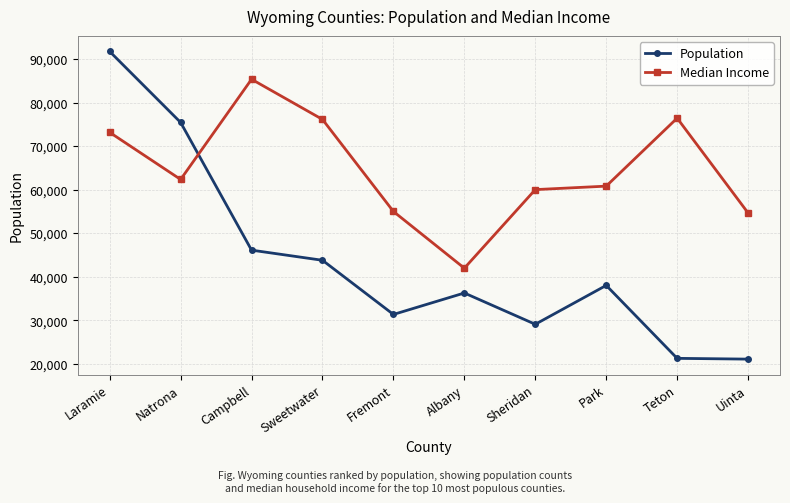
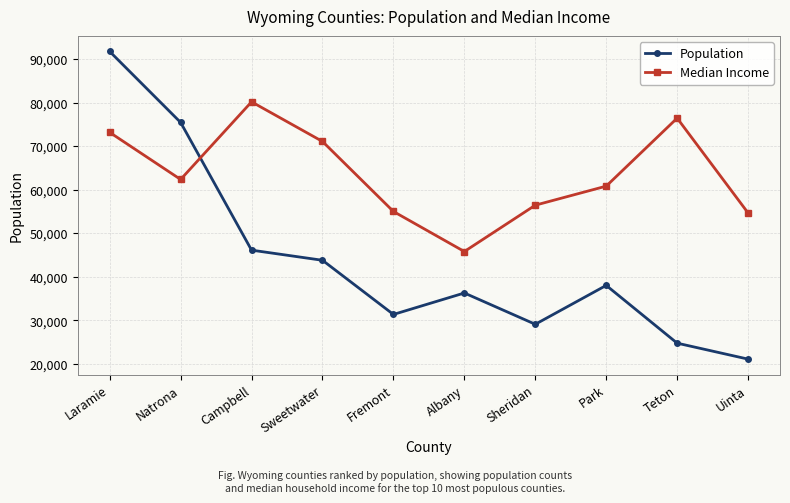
Median Income, Campbell: 85,000 -> 80,000
Median Income, Sweetwater: 76,000 -> 71,000
Median Income, Albany: 42,000 -> 46,000
Median Income, Sheridan: 60,000 -> 56,000
Population, Teton: 21,000 -> 25,000
